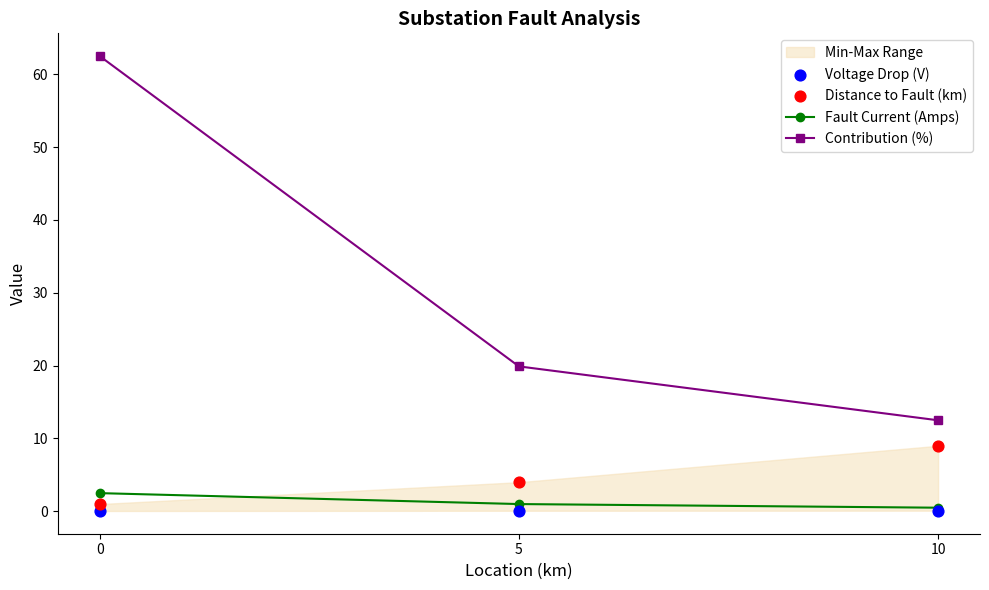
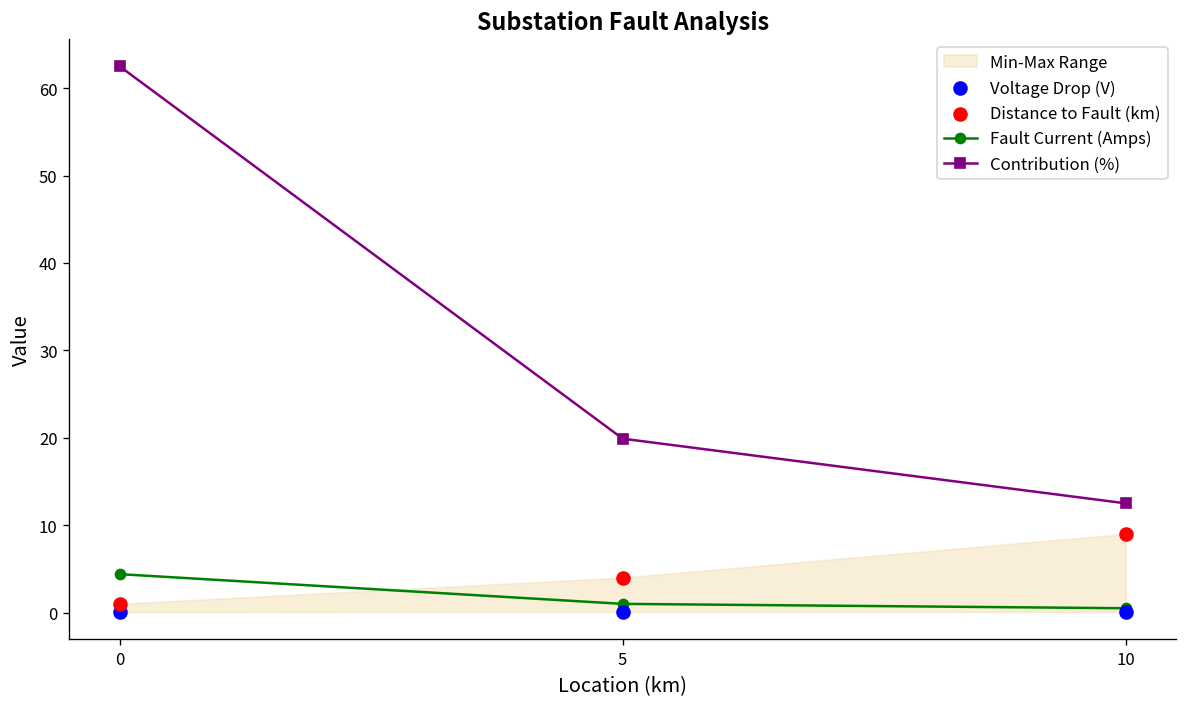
Fault Current (Amps), 0: 3 -> 4
